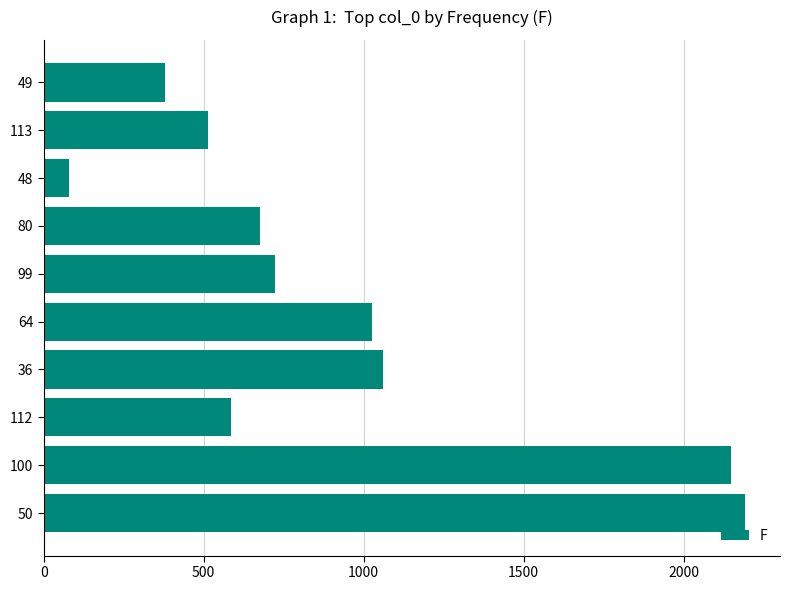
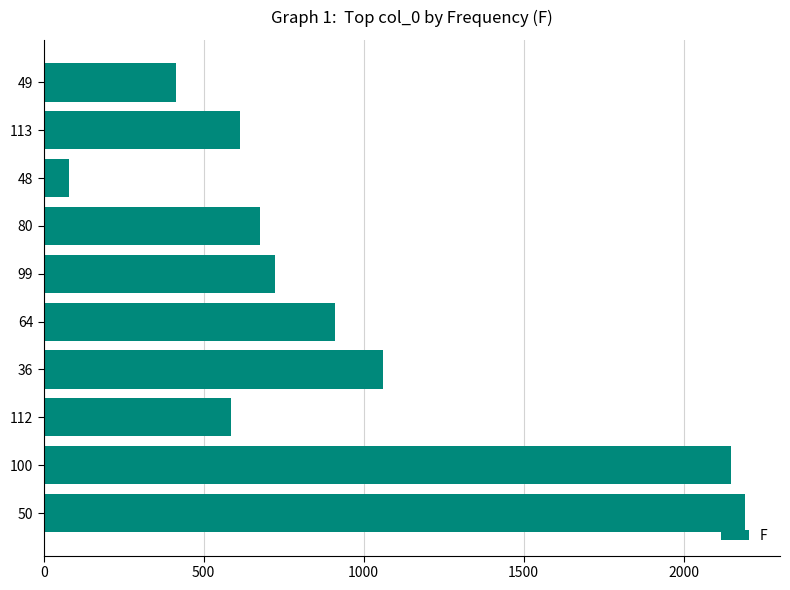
49: 380 -> 410
113: 520 -> 620
64: 1030 -> 910
